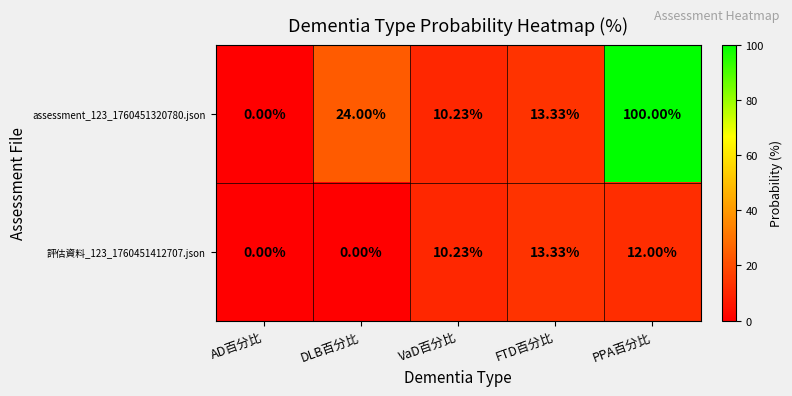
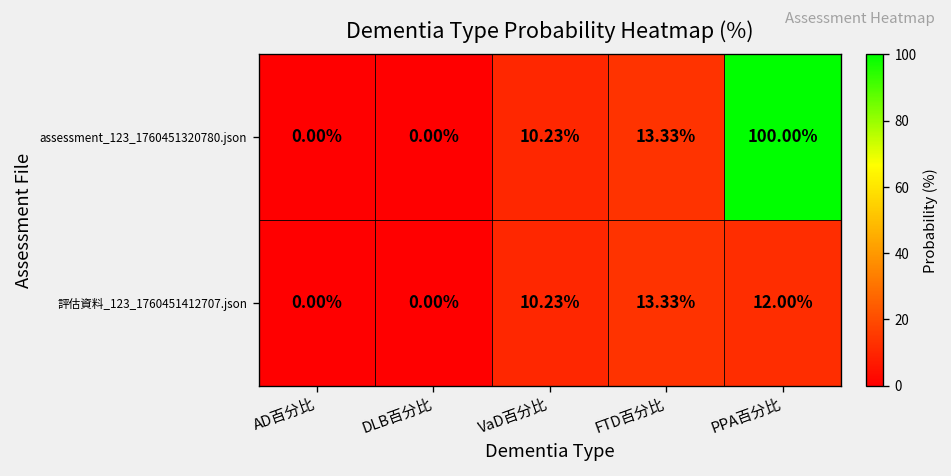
assessment_123_1760451320780.json, DLB百分比: 24.00% -> 0.00%
